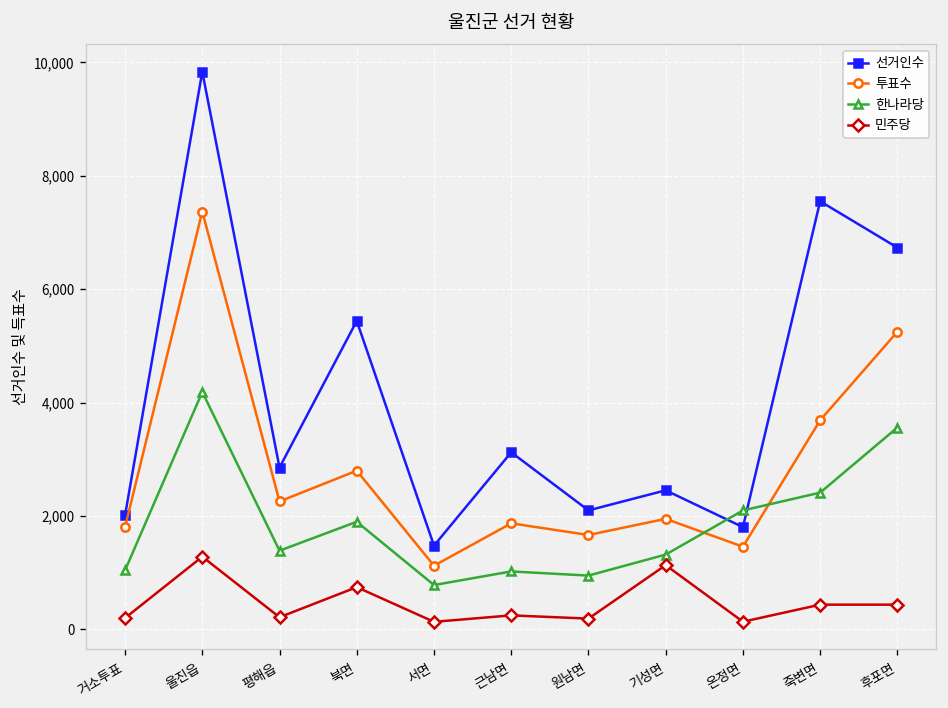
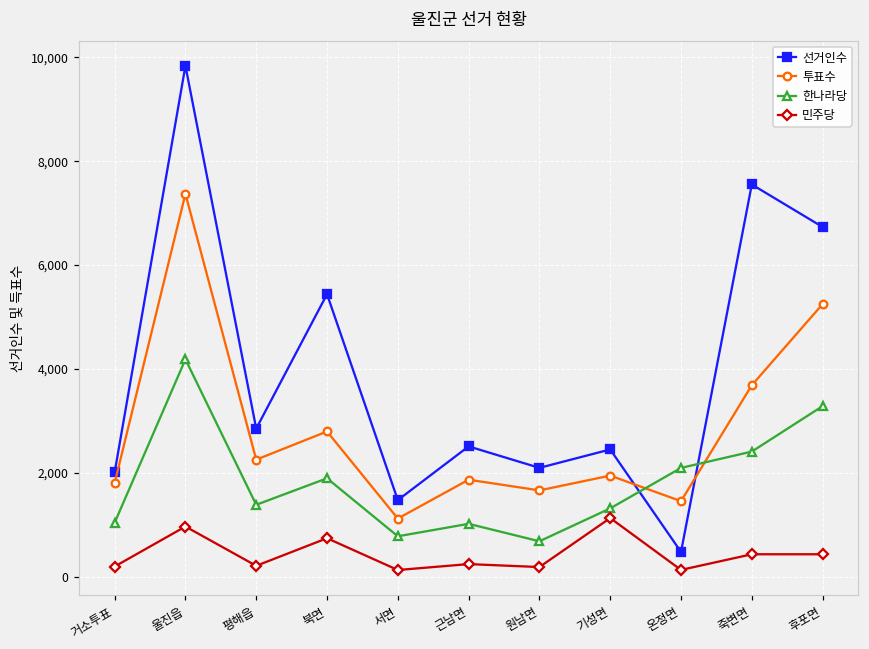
민주당, 울진읍: 1,300 -> 1,000
선거인수, 근남면: 3,100 -> 2,500
한나라당, 원남면: 900 -> 700
선거인수, 온정면: 1,800 -> 500
한나라당, 후포면: 3,600 -> 3,300
